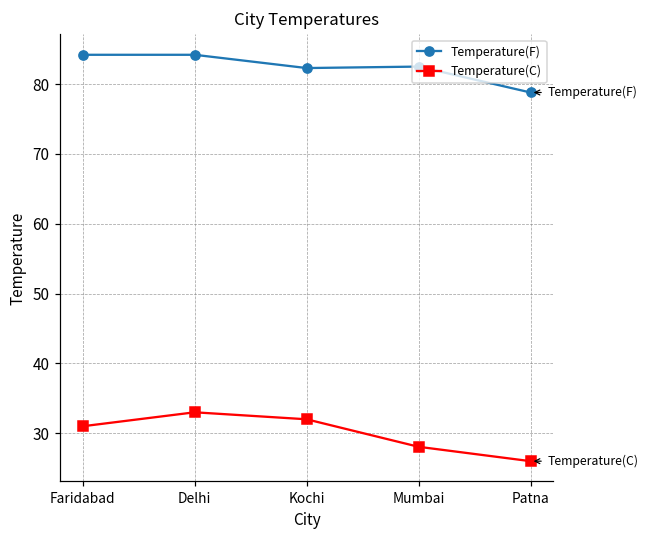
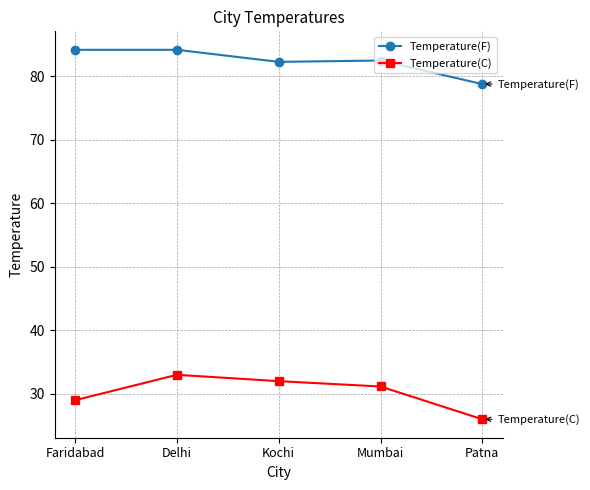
Temperature(C), Faridabad: 31 -> 29
Temperature(C), Mumbai: 28 -> 31
